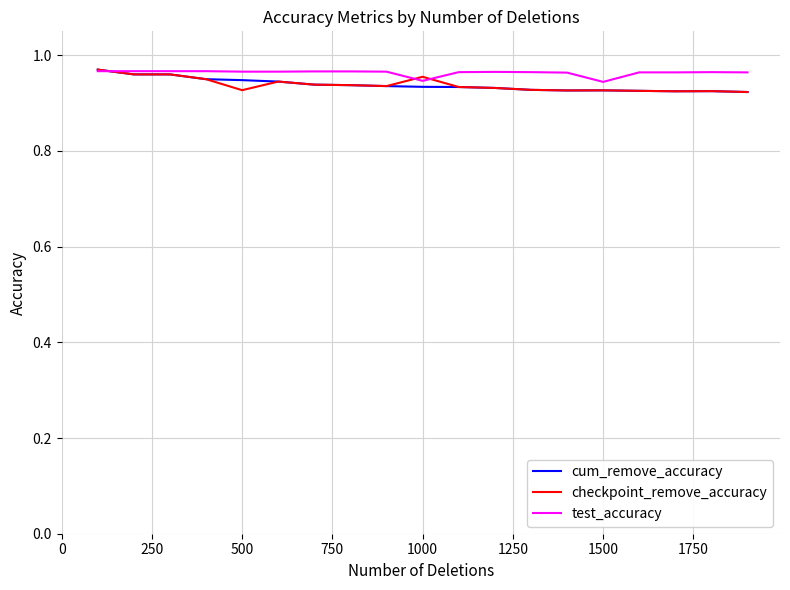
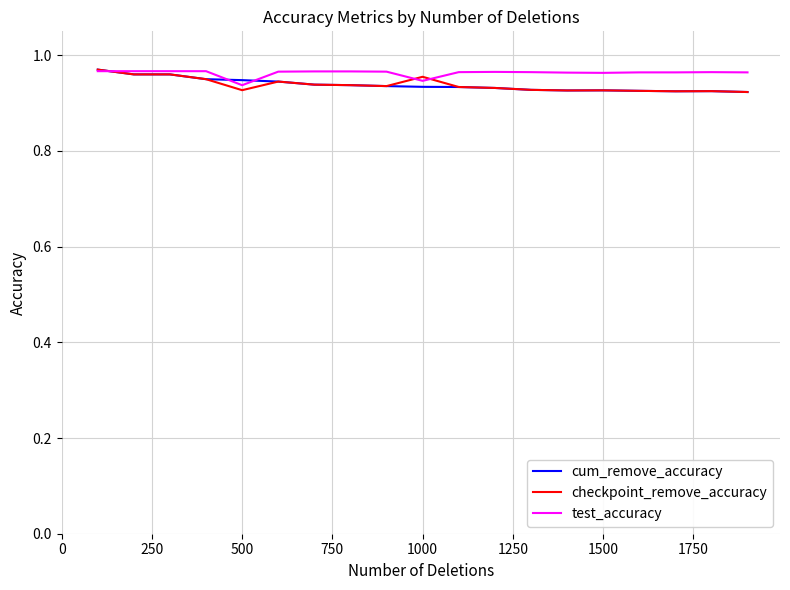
test_accuracy, 500: 0.97 -> 0.94
test_accuracy, 1500: 0.94 -> 0.96
